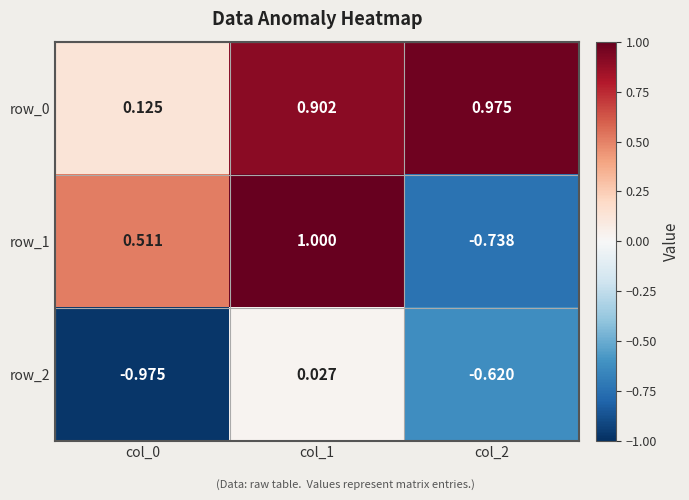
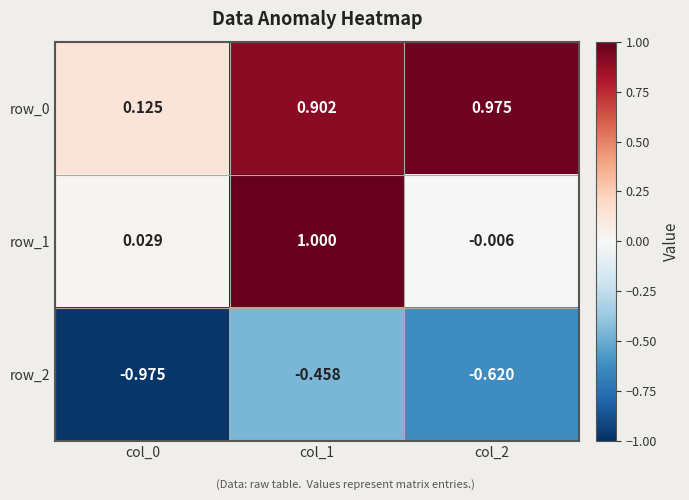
row_1, col_0: 0.511 -> 0.029
row_1, col_2: -0.738 -> -0.006
row_2, col_1: 0.027 -> -0.458
